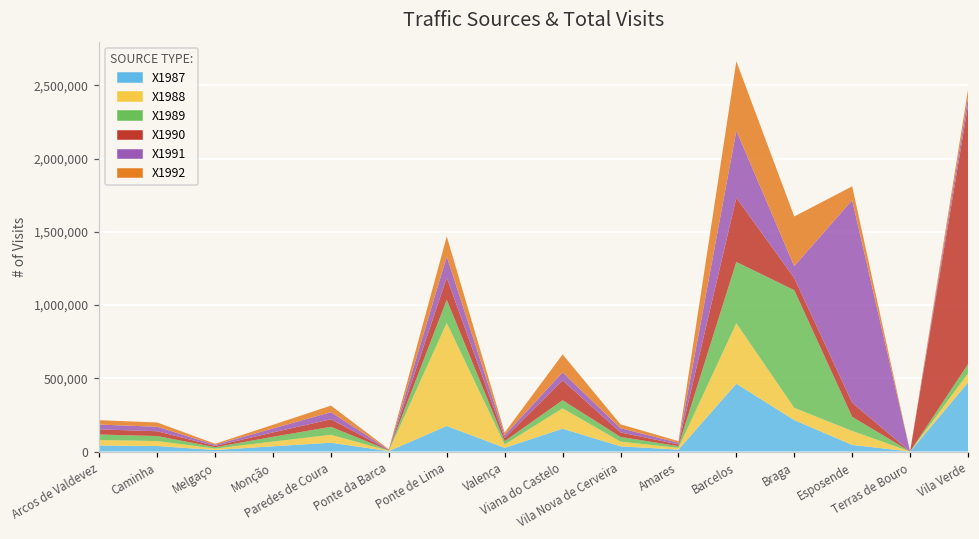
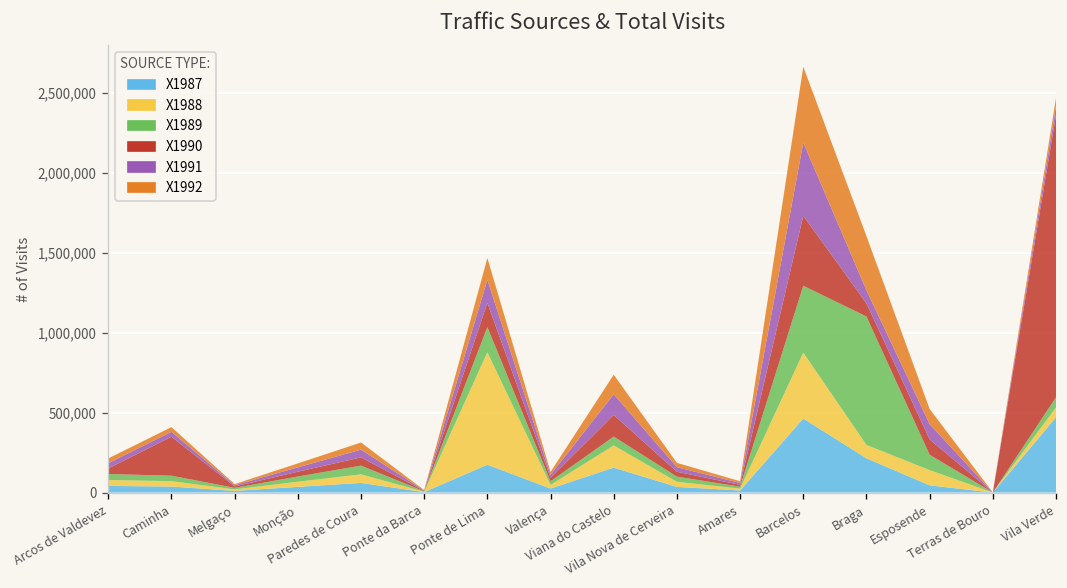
X1990, Caminha: 30,000 -> 240,000
X1991, Viana do Castelo: 50,000 -> 130,000
X1991, Esposende: 1,380,000 -> 100,000
